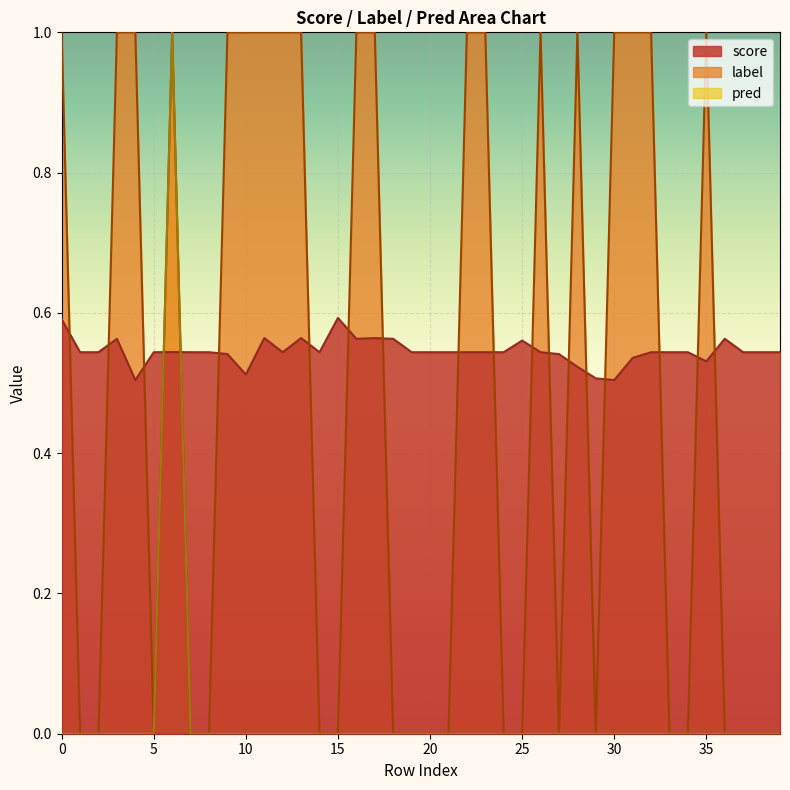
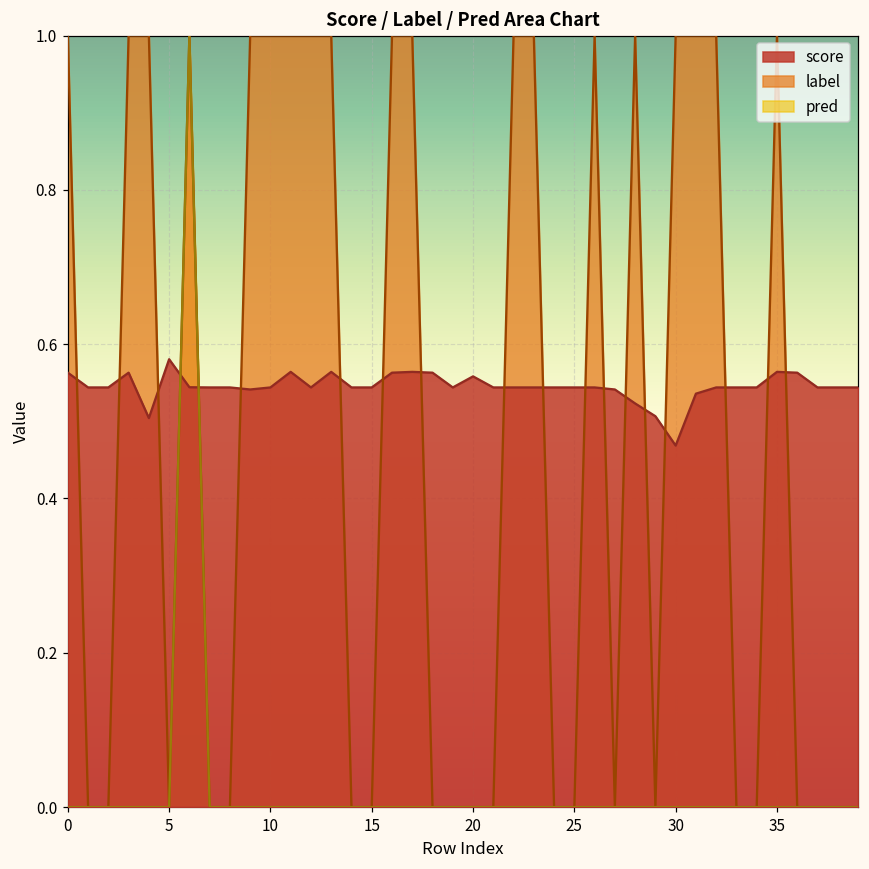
score, 0: 0.59 -> 0.56
score, 5: 0.54 -> 0.58
score, 10: 0.51 -> 0.54
score, 15: 0.59 -> 0.54
score, 20: 0.54 -> 0.56
score, 25: 0.56 -> 0.54
score, 30: 0.50 -> 0.47
score, 35: 0.53 -> 0.56
